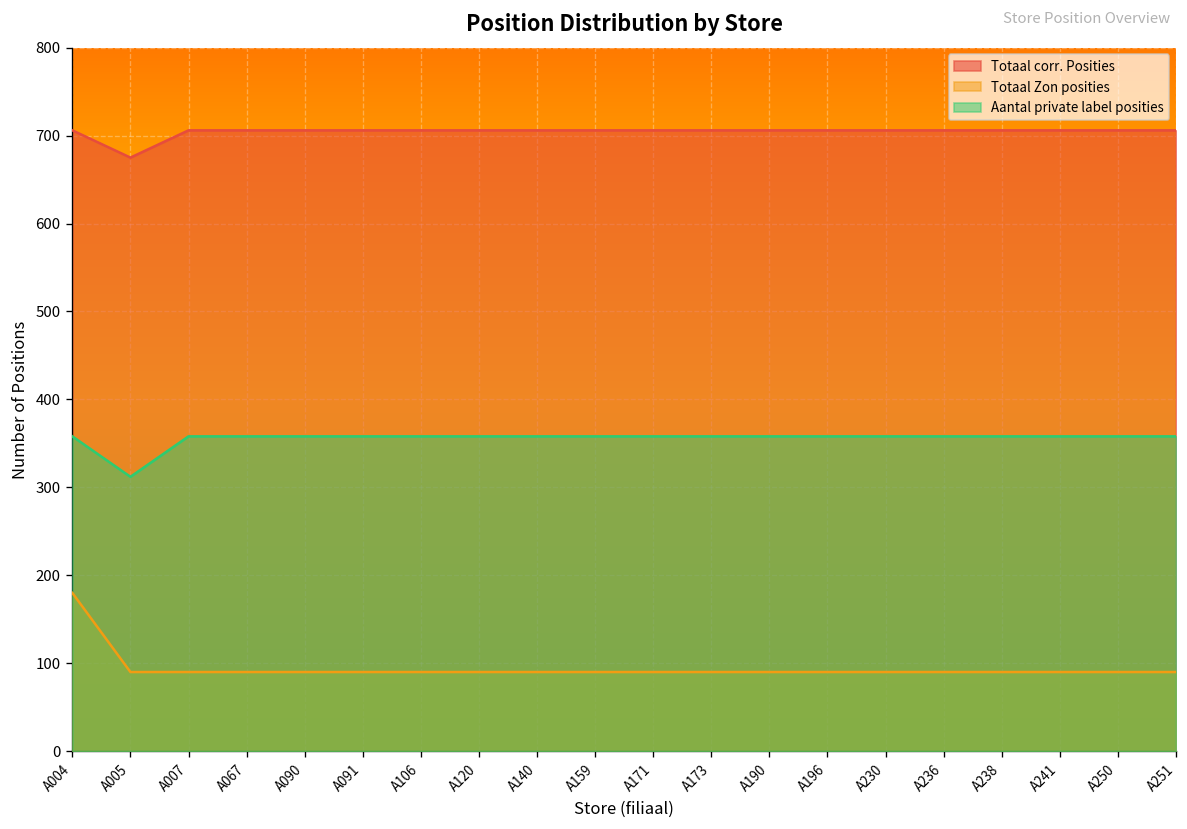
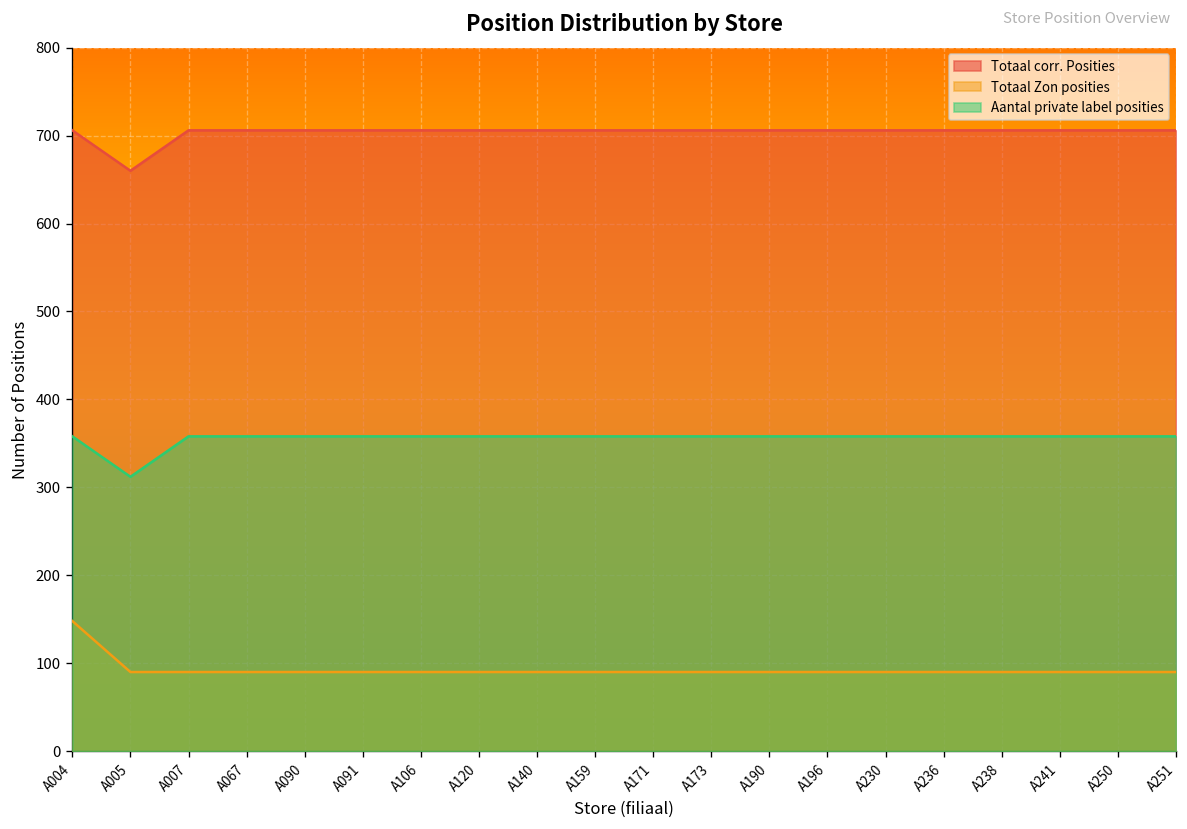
Totaal Zon posities, A004: 180 -> 150
Totaal corr. Posities, A005: 680 -> 660
